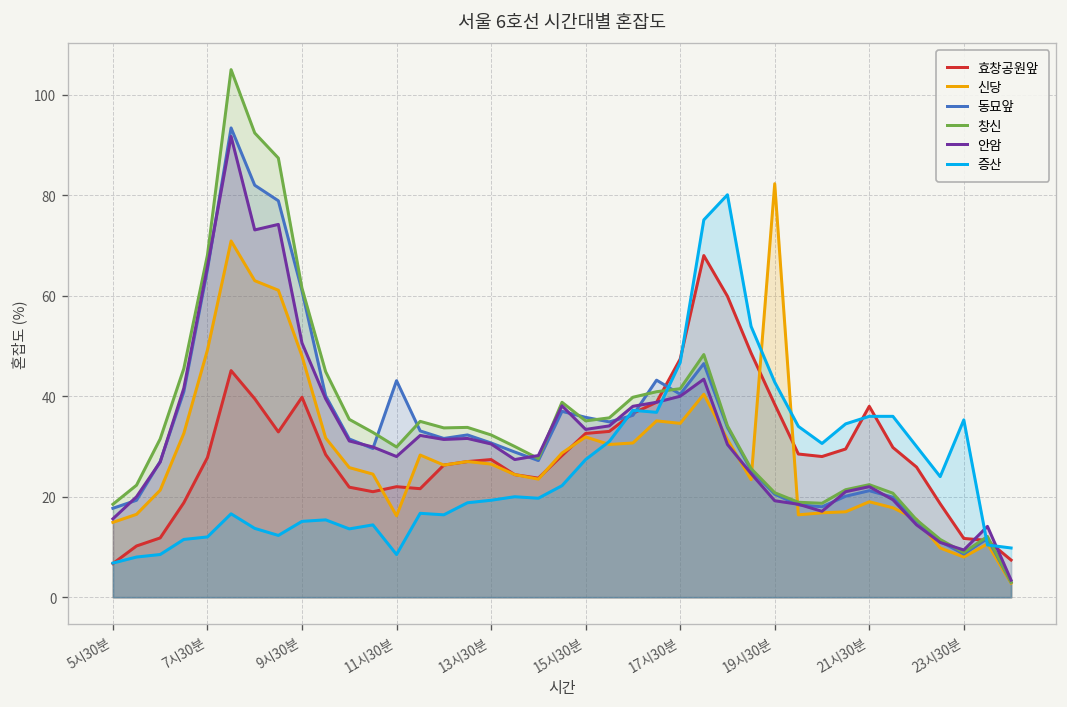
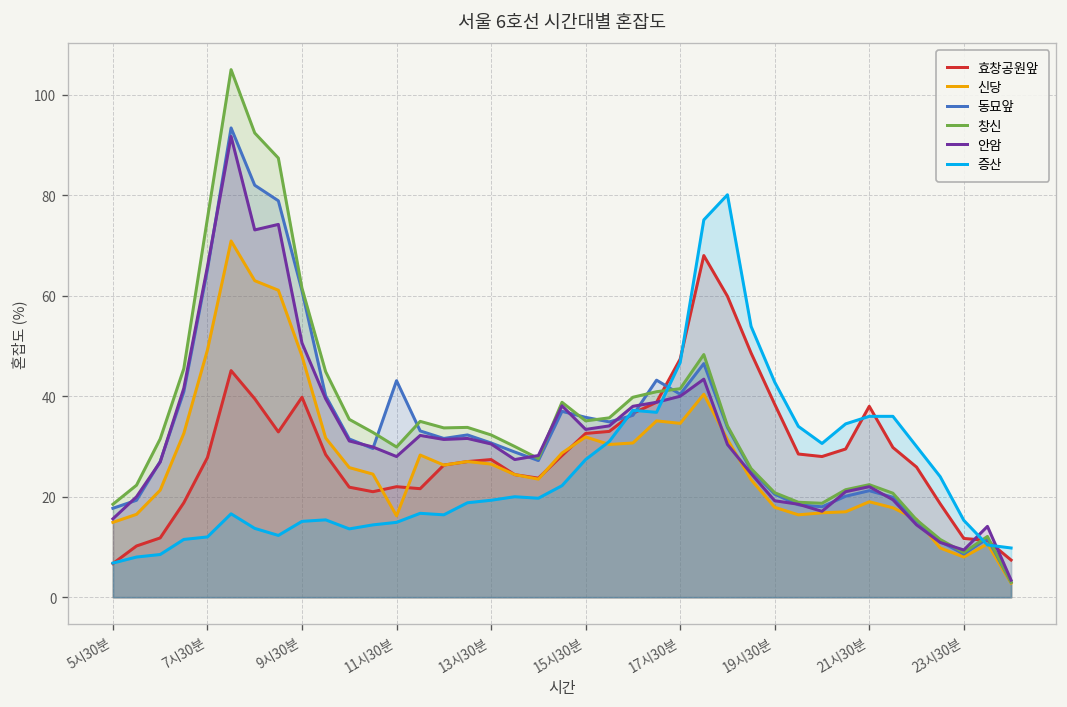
창신, 7시30분: 68 -> 75
증산, 11시30분: 9 -> 15
신당, 19시30분: 82 -> 18
증산, 23시30분: 35 -> 15
